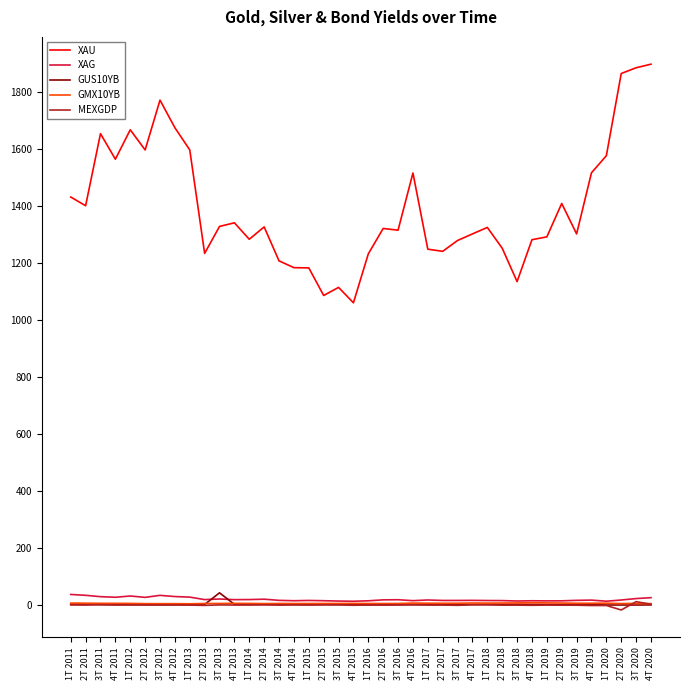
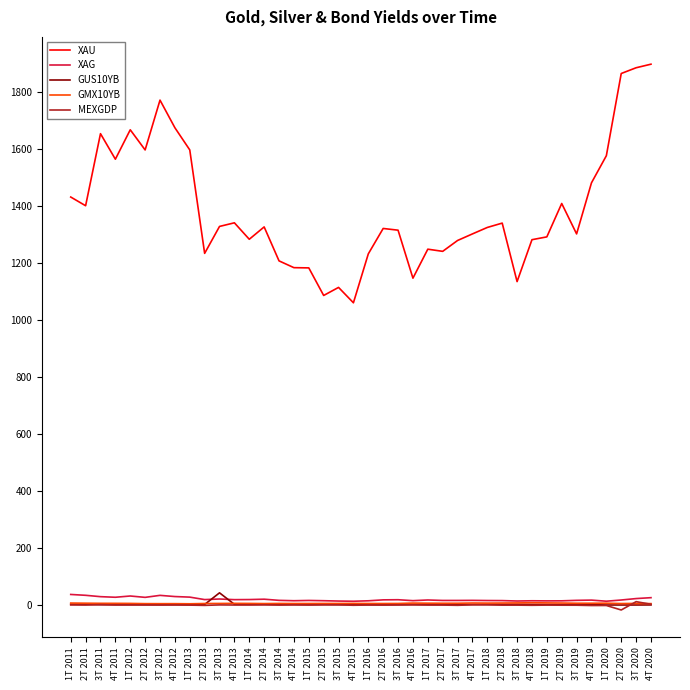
XAU, 4T 2016: 1520 -> 1150
XAU, 2T 2018: 1250 -> 1340
XAU, 4T 2019: 1520 -> 1480
